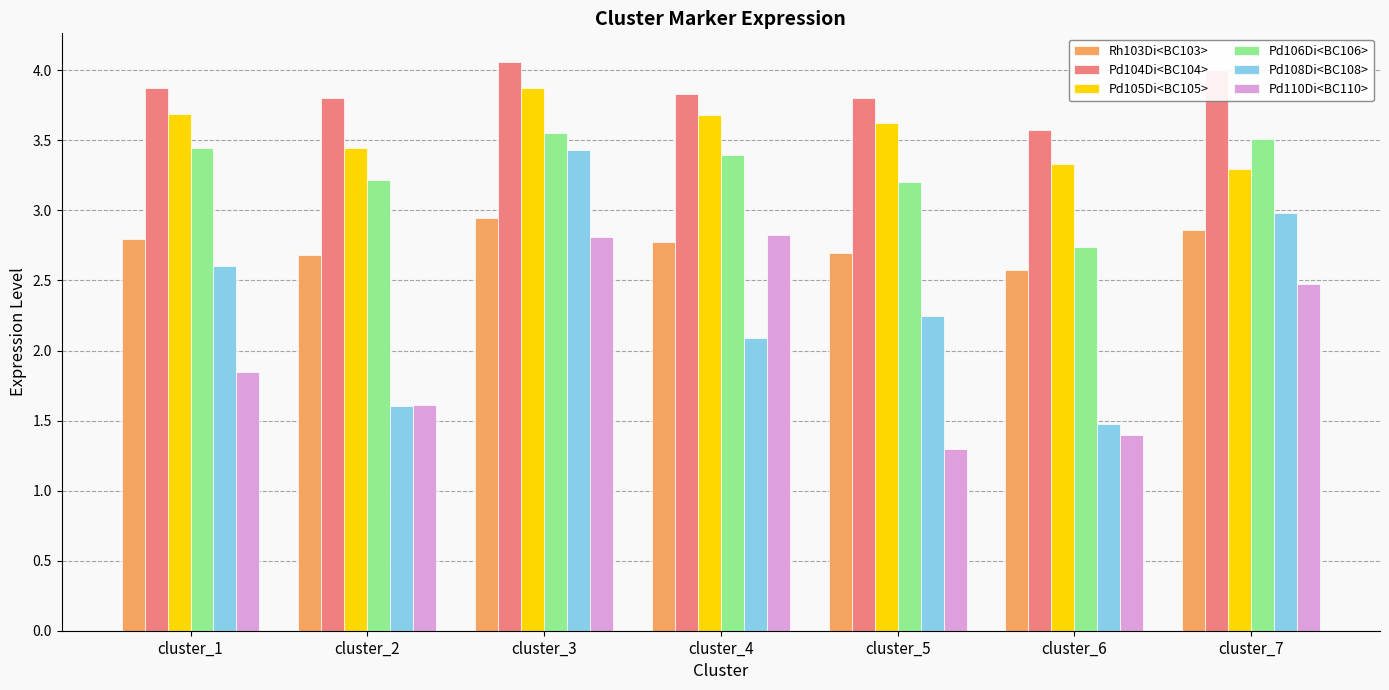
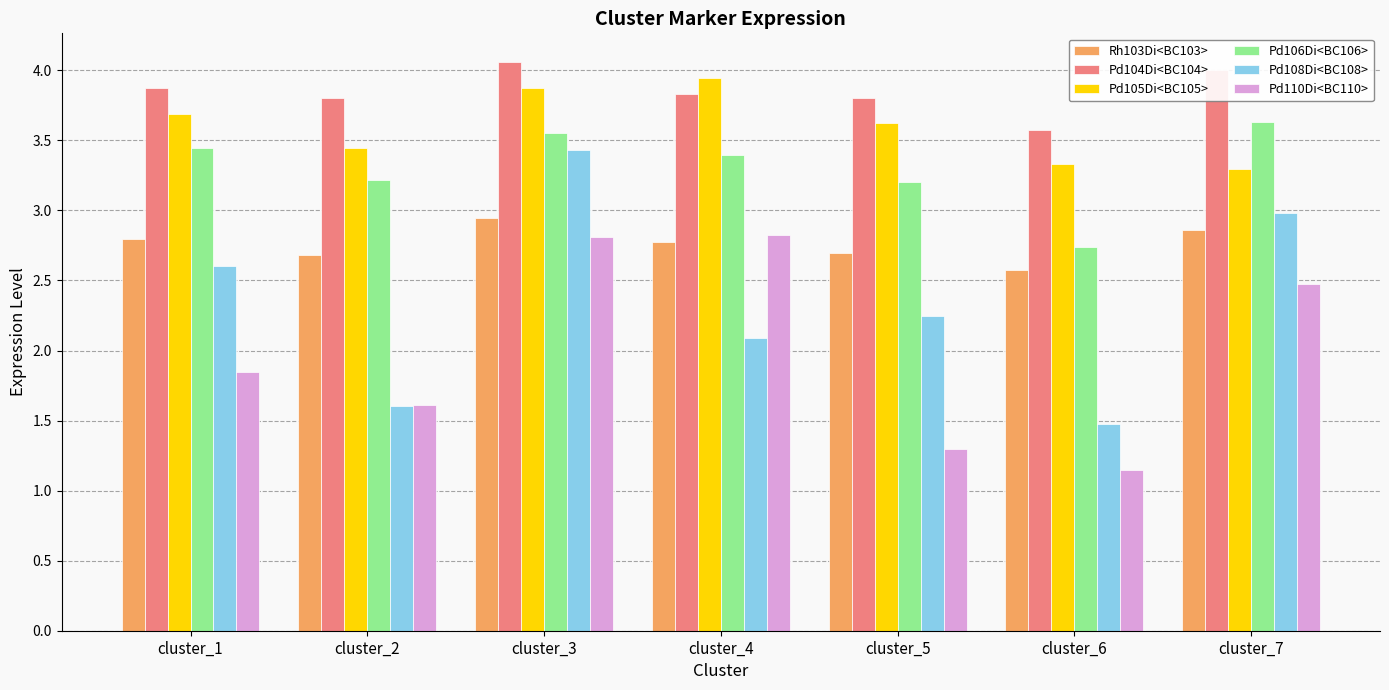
Pd105Di<BC105>, cluster_4: 3.68 -> 3.94
Pd110Di<BC110>, cluster_6: 1.40 -> 1.15
Pd106Di<BC106>, cluster_7: 3.51 -> 3.63
